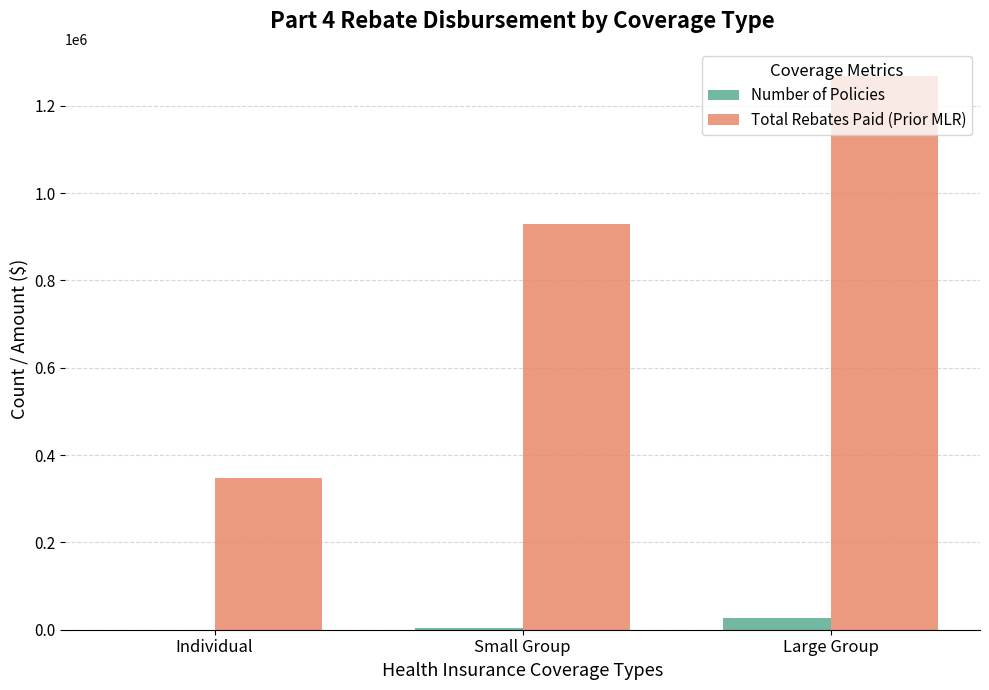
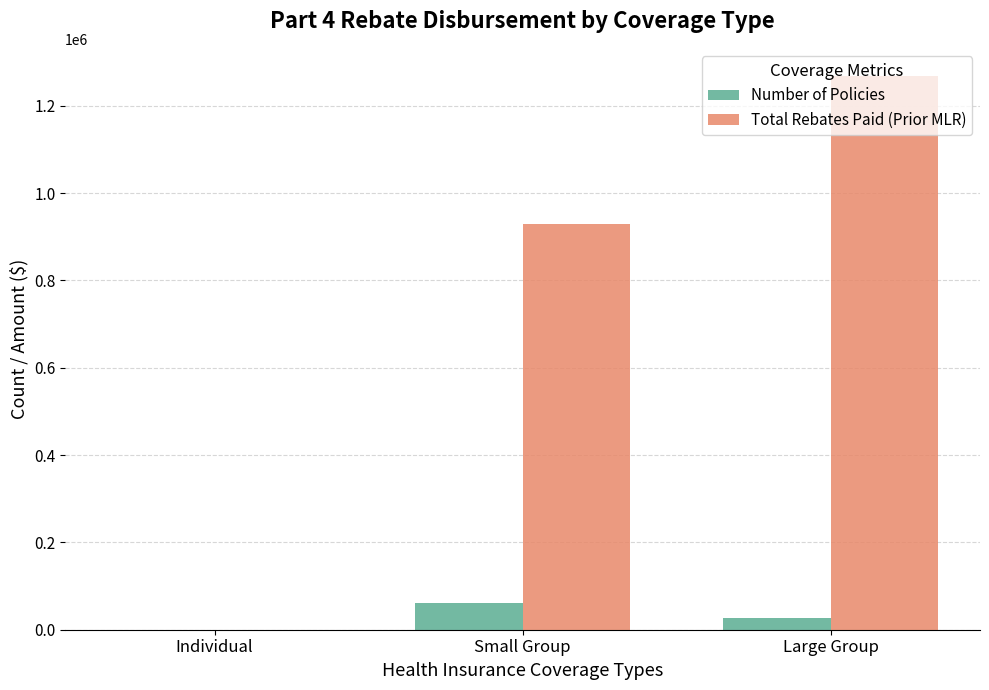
Total Rebates Paid (Prior MLR), Individual: 350000 -> 0
Number of Policies, Small Group: 0 -> 60000
